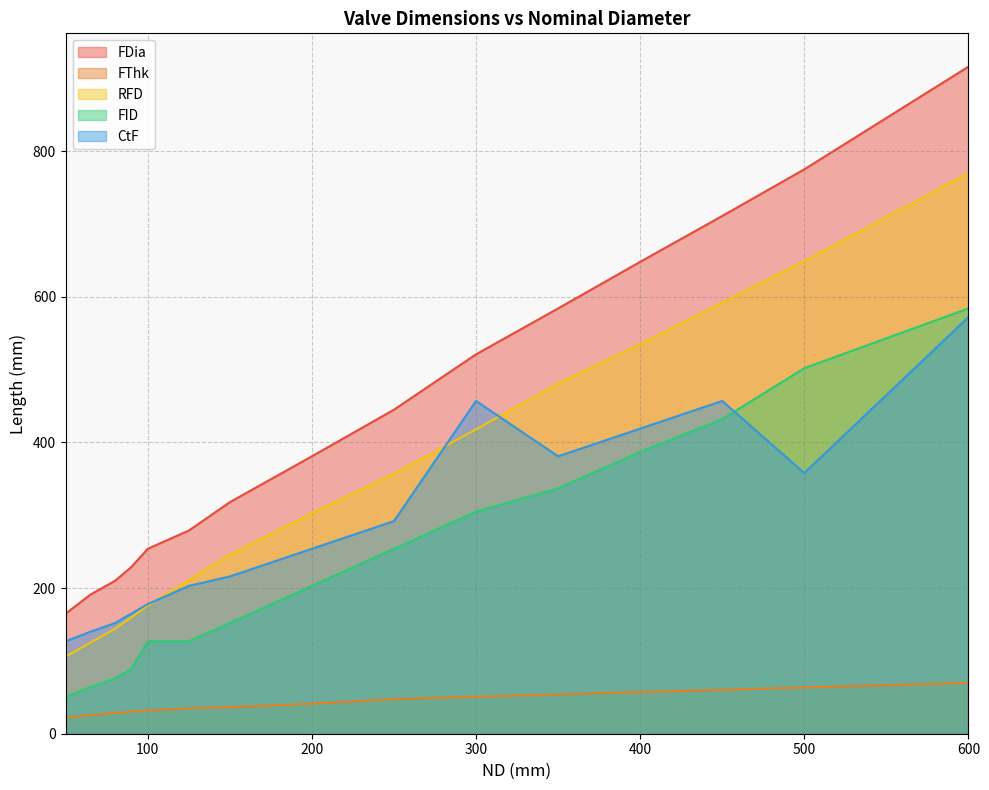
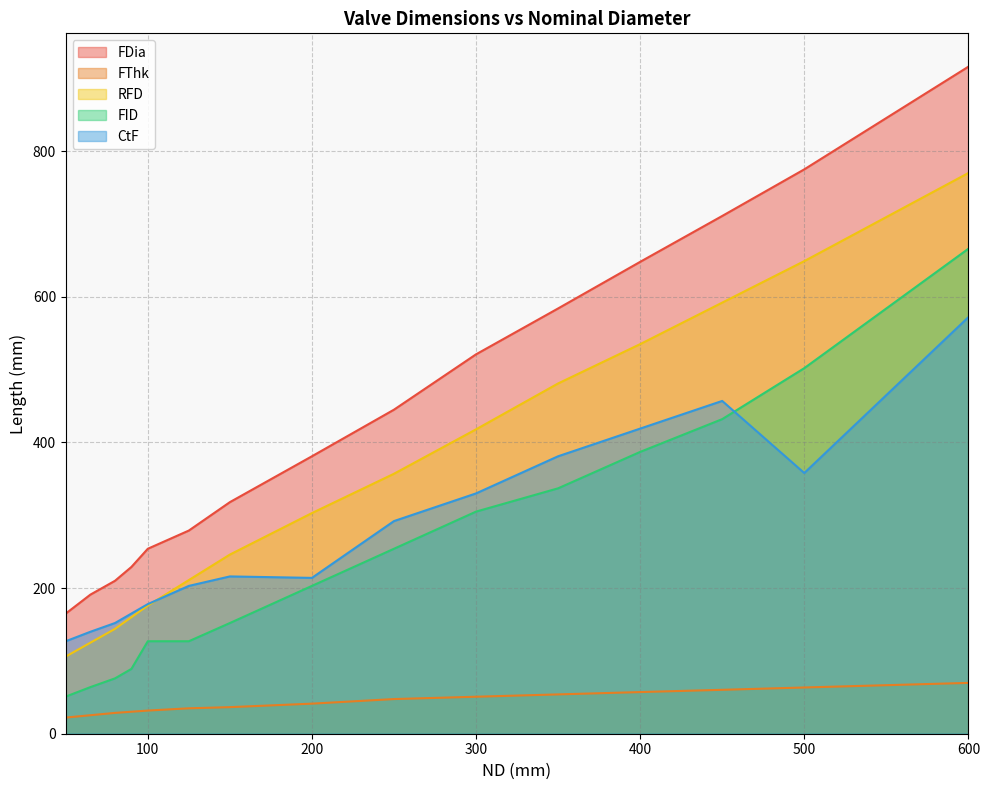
CtF, 200: 250 -> 210
CtF, 300: 460 -> 330
FID, 600: 580 -> 670
